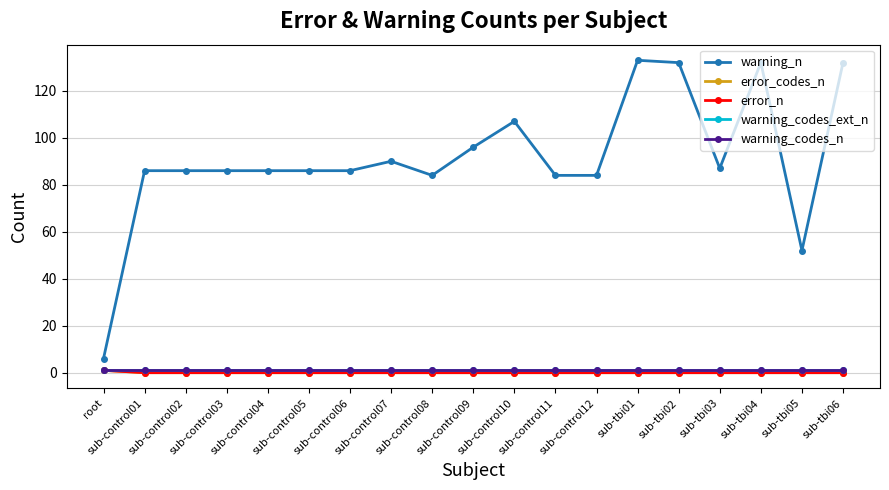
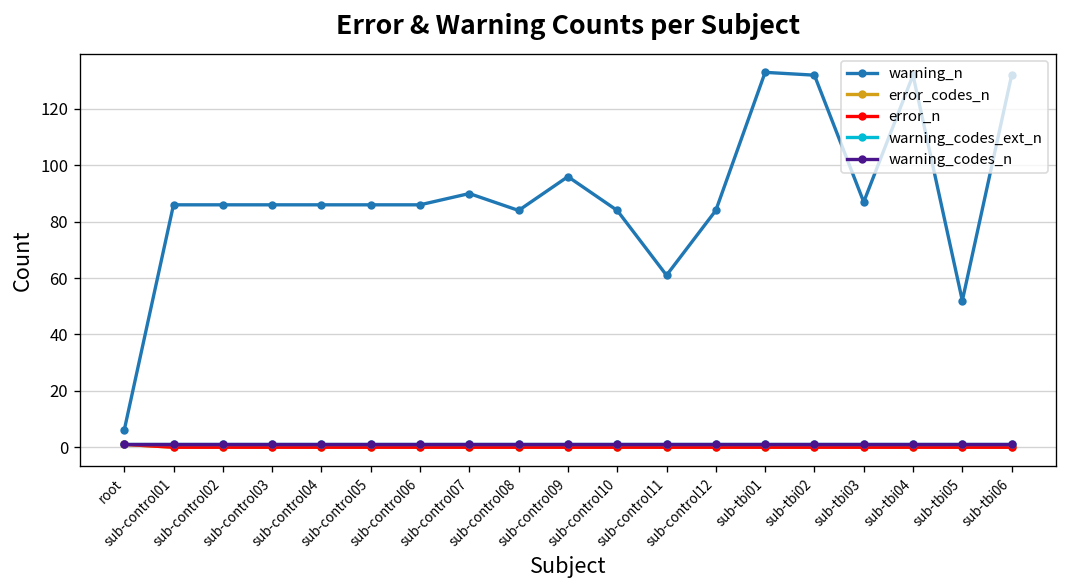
warning_n, sub-control10: 107 -> 84
warning_n, sub-control11: 84 -> 61
